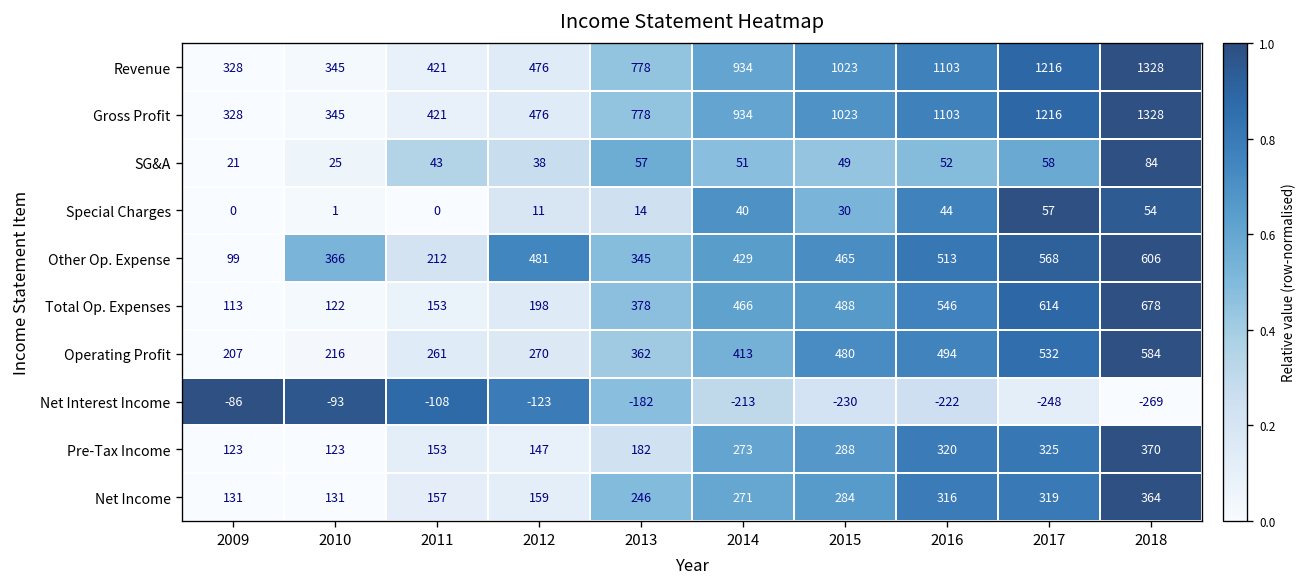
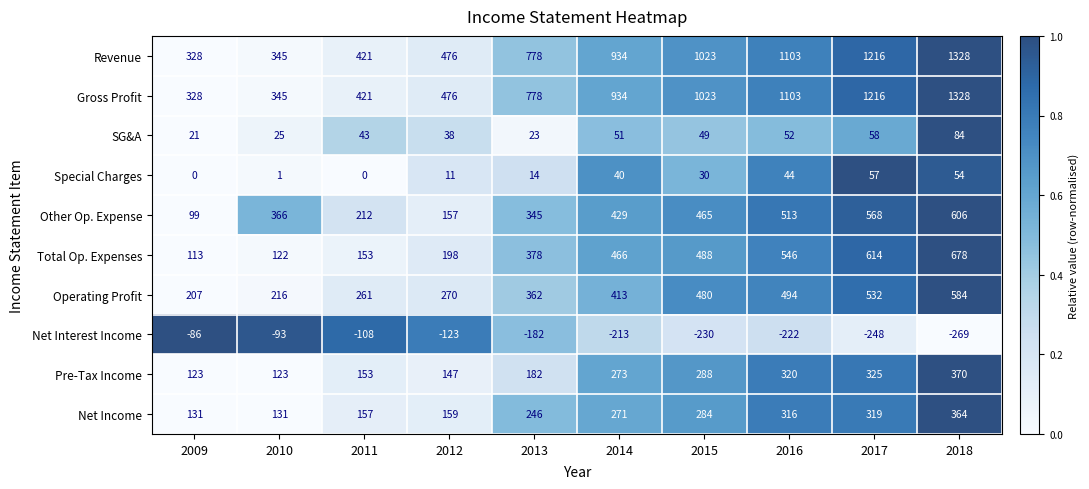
SG&A, 2013: 57 -> 23
Other Op. Expense, 2012: 481 -> 157
